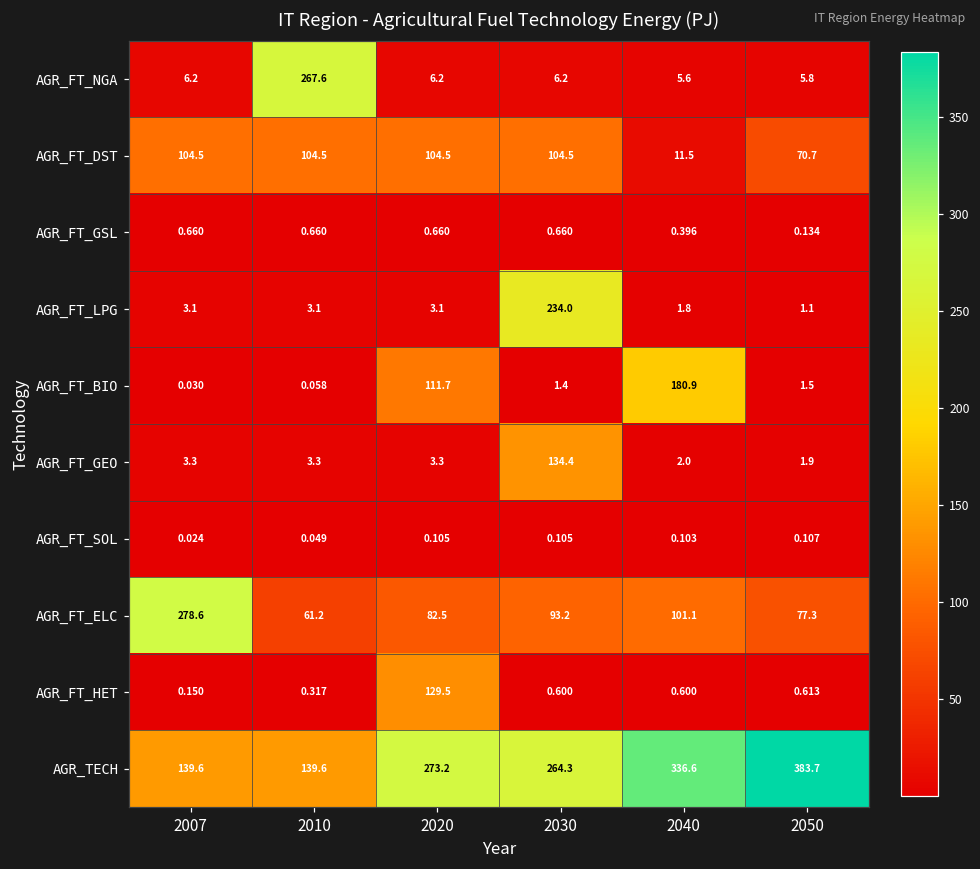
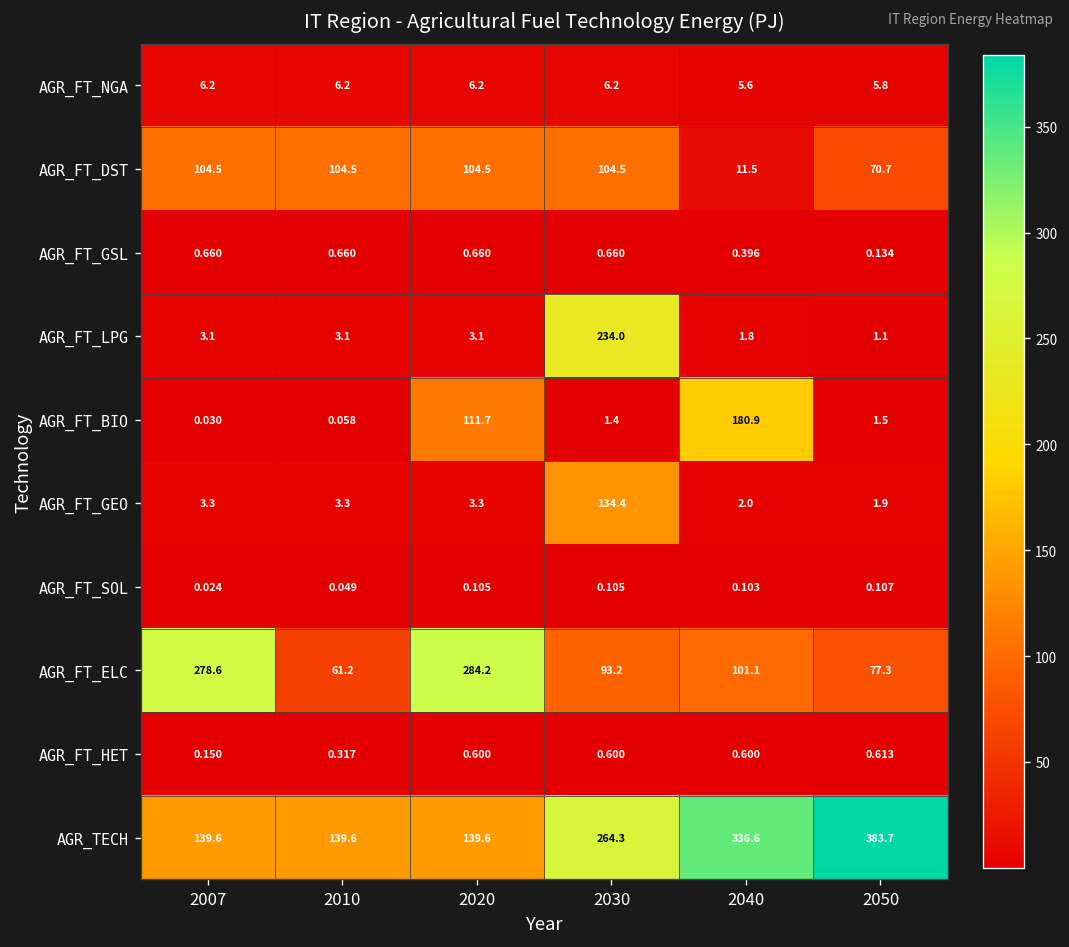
AGR_FT_NGA, 2010: 267.6 -> 6.2
AGR_FT_ELC, 2020: 82.5 -> 284.2
AGR_FT_HET, 2020: 129.5 -> 0.600
AGR_TECH, 2020: 273.2 -> 139.6
